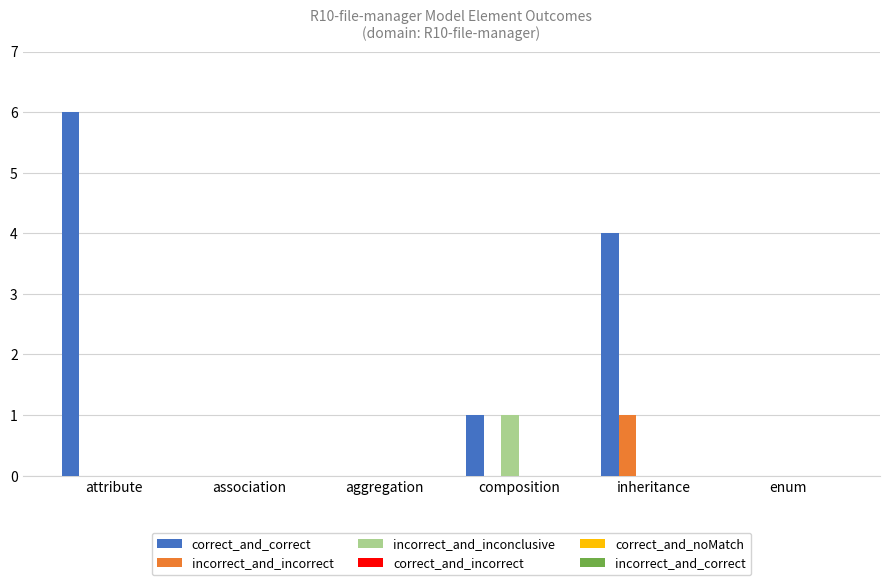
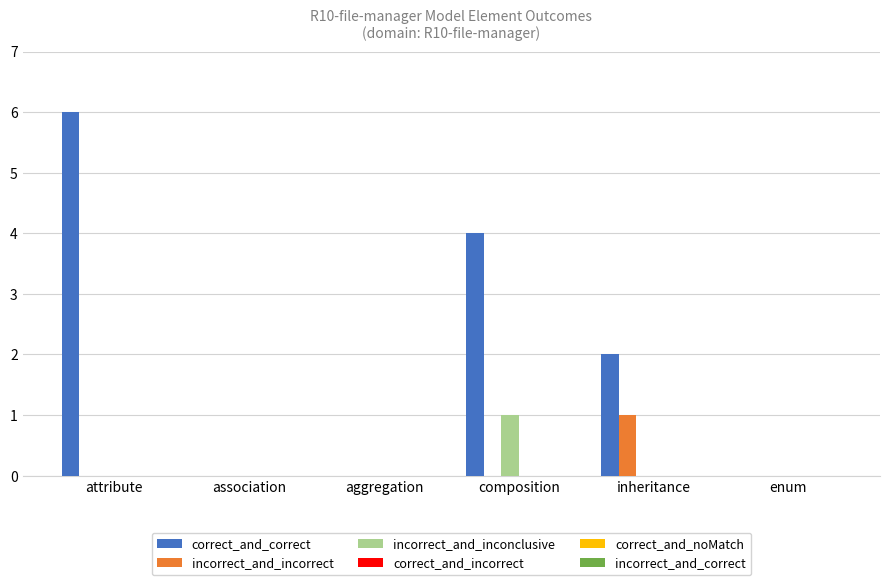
correct_and_correct, composition: 1 -> 4
correct_and_correct, inheritance: 4 -> 2
